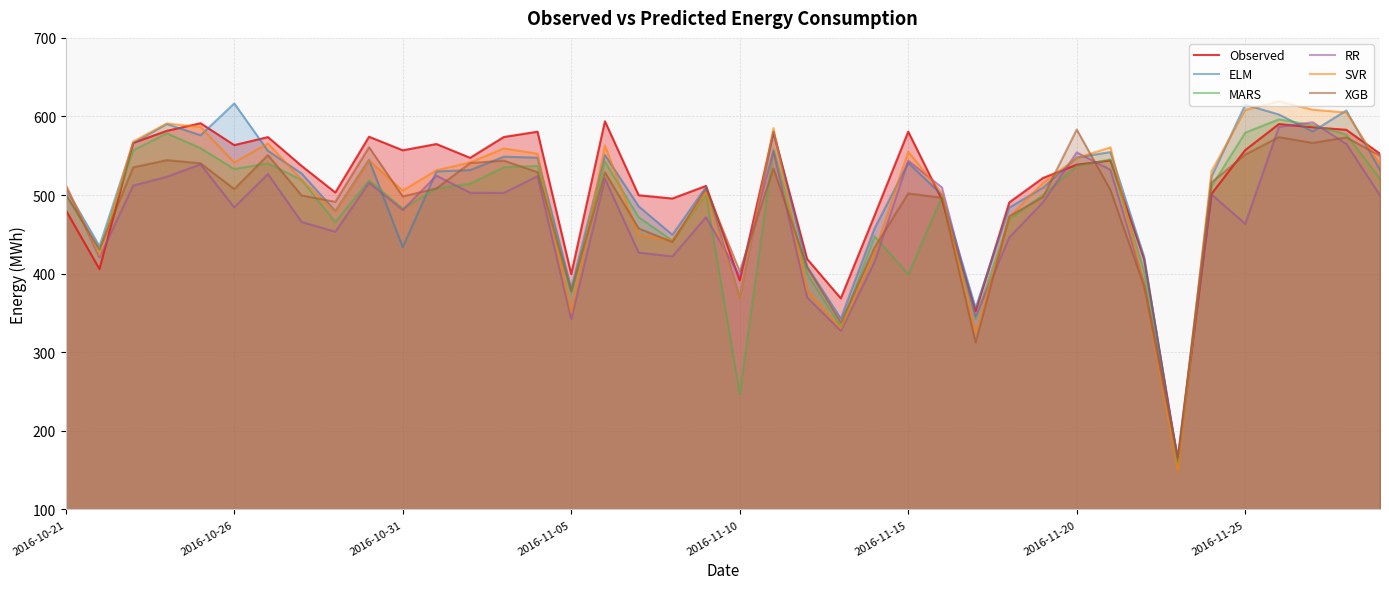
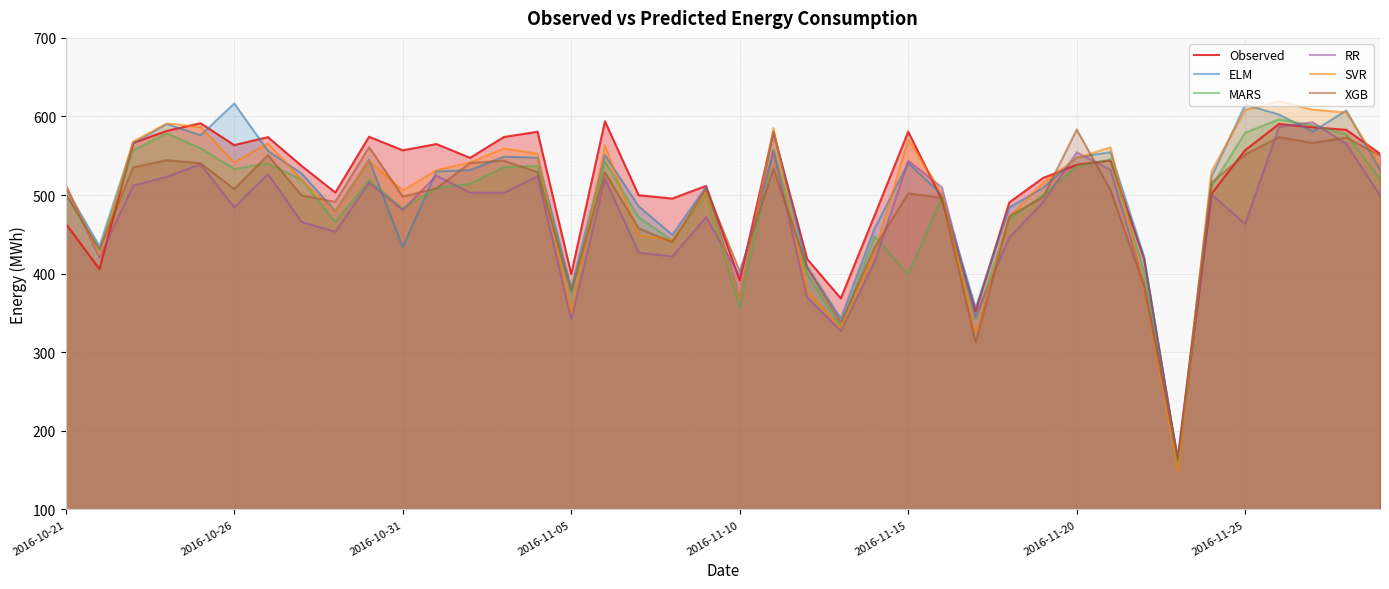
Observed, 2016-10-21: 480 -> 460
MARS, 2016-11-10: 250 -> 360
SVR, 2016-11-15: 560 -> 570
